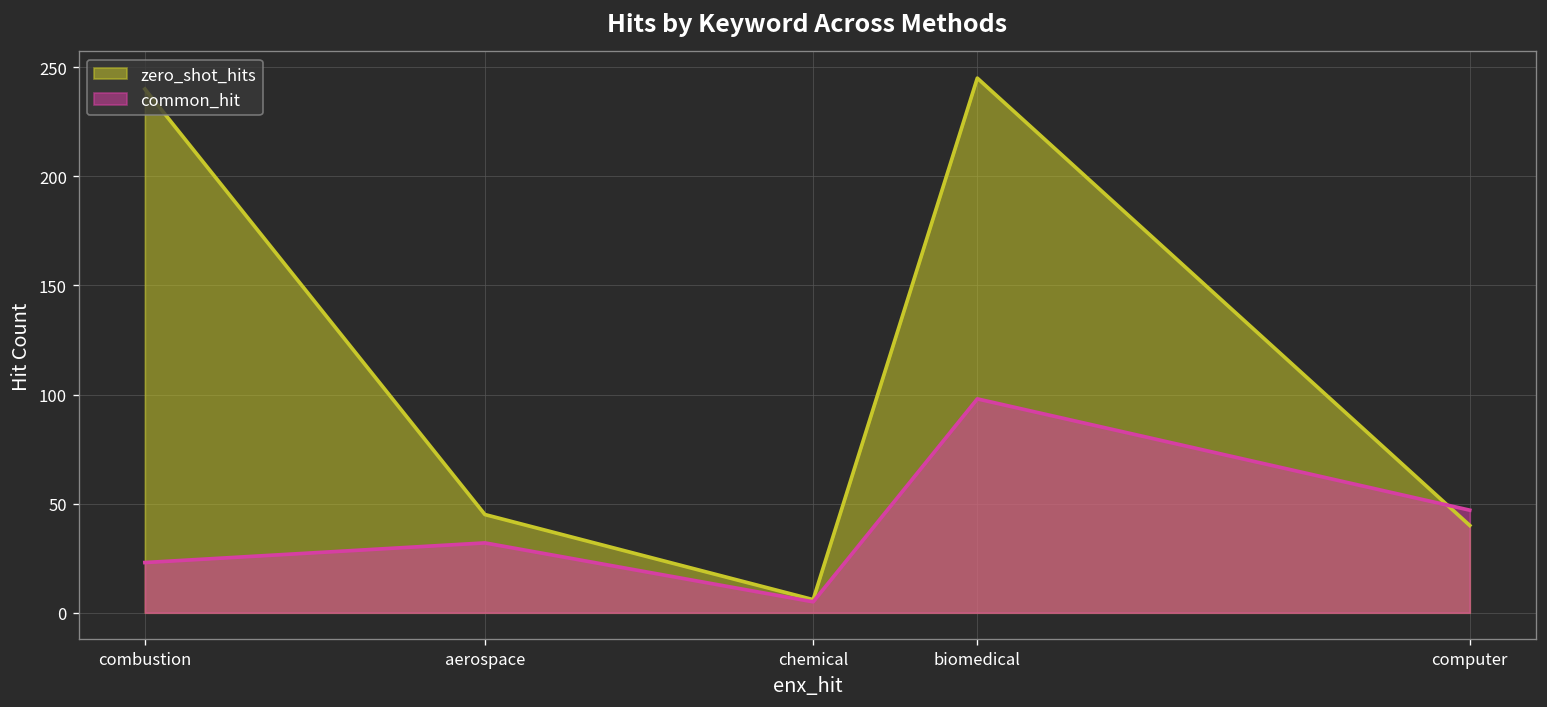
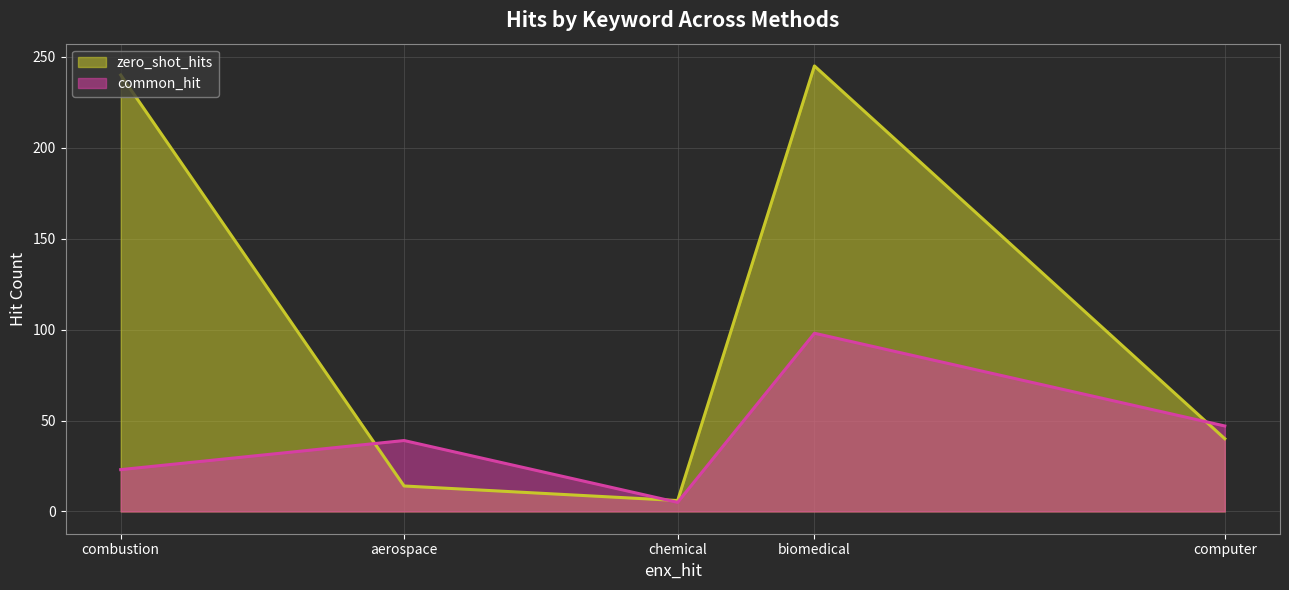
zero_shot_hits, aerospace: 45 -> 14
common_hit, aerospace: 32 -> 39
